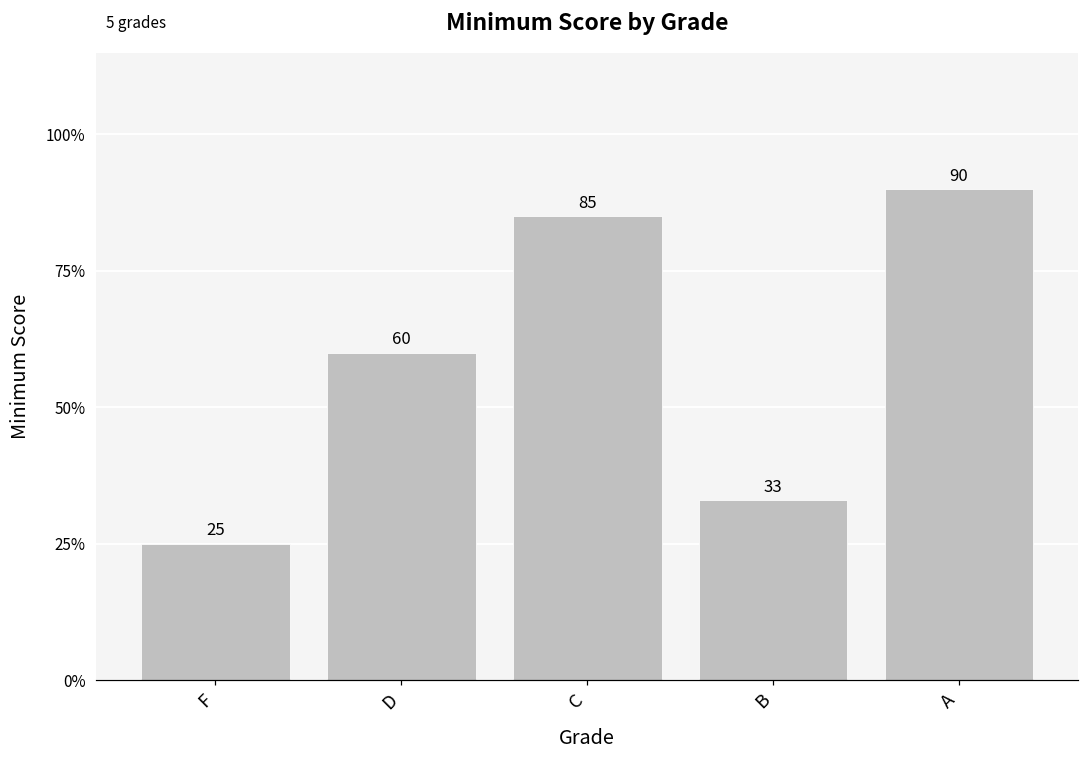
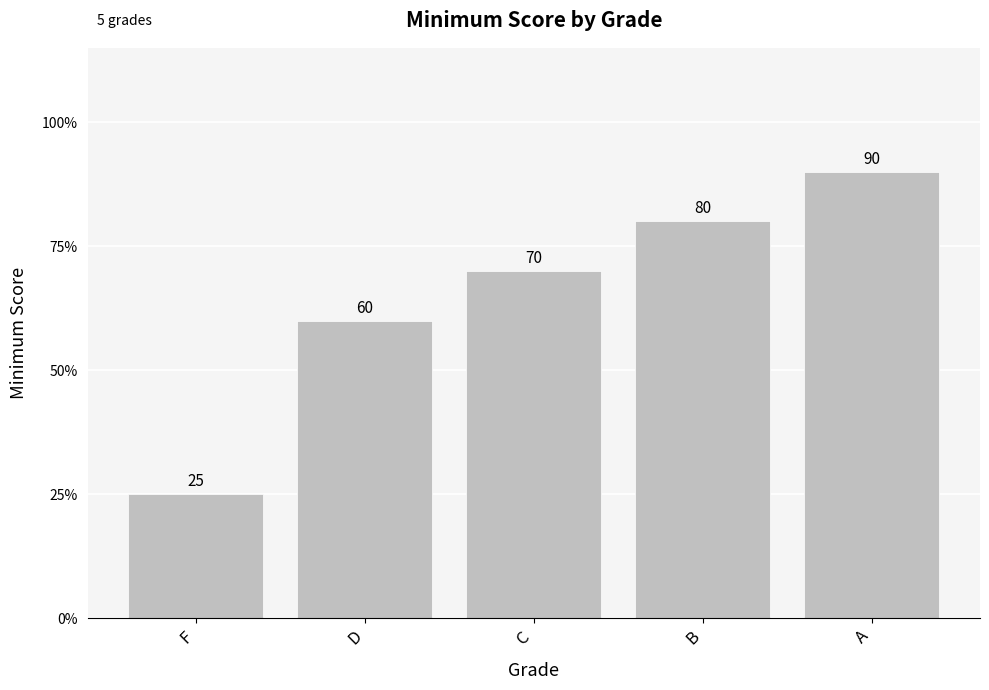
C: 85 -> 70
B: 33 -> 80
